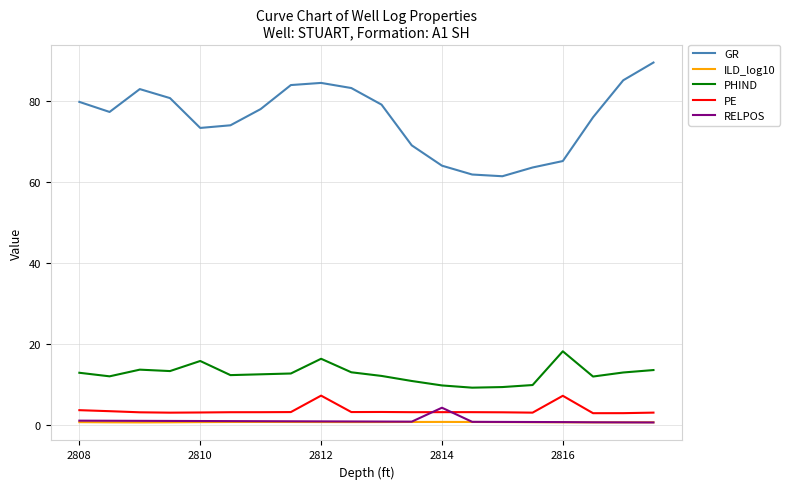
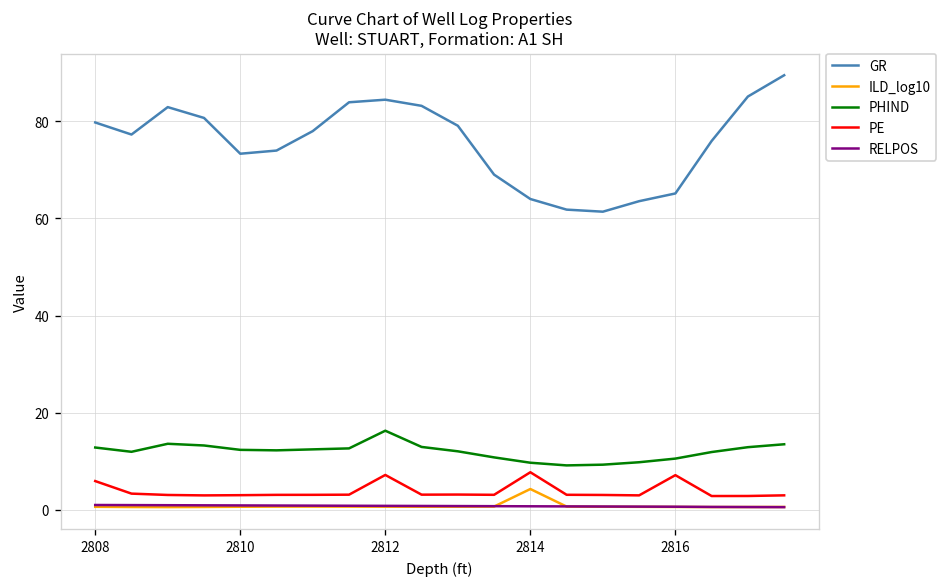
PE, 2808: 4 -> 6
PHIND, 2810: 16 -> 12
ILD_log10, 2814: 1 -> 4
PE, 2814: 3 -> 8
RELPOS, 2814: 4 -> 1
PHIND, 2816: 18 -> 11
